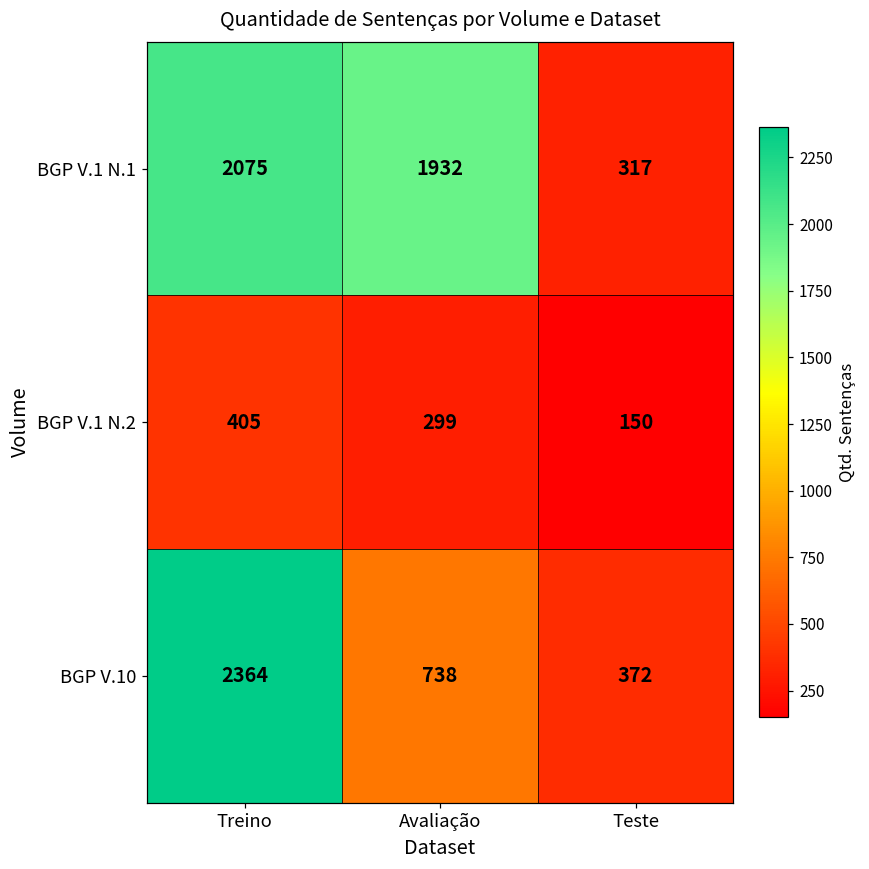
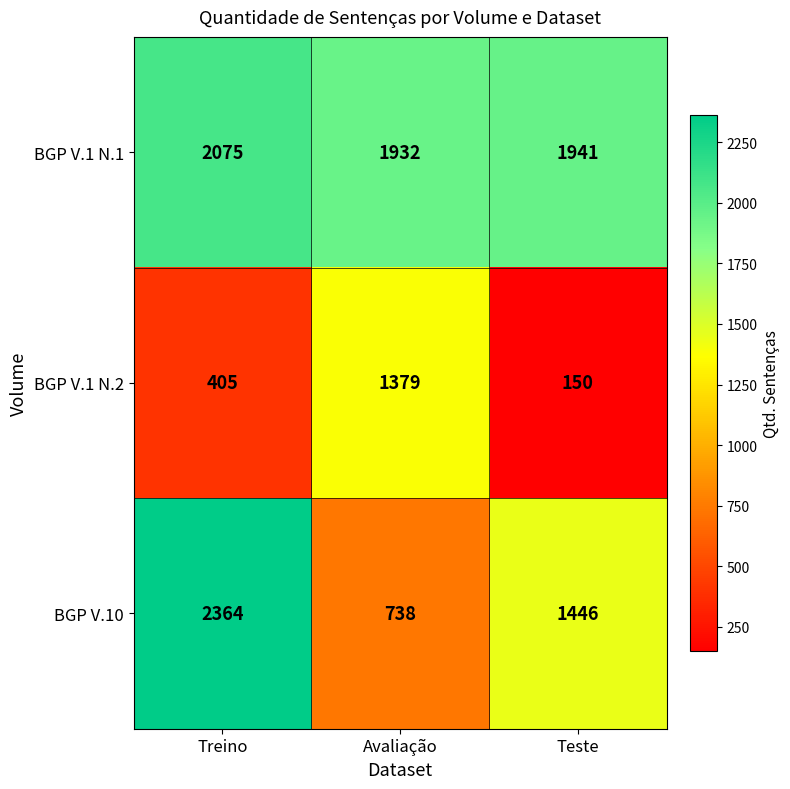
BGP V.1 N.1, Teste: 317 -> 1941
BGP V.1 N.2, Avaliação: 299 -> 1379
BGP V.10, Teste: 372 -> 1446
